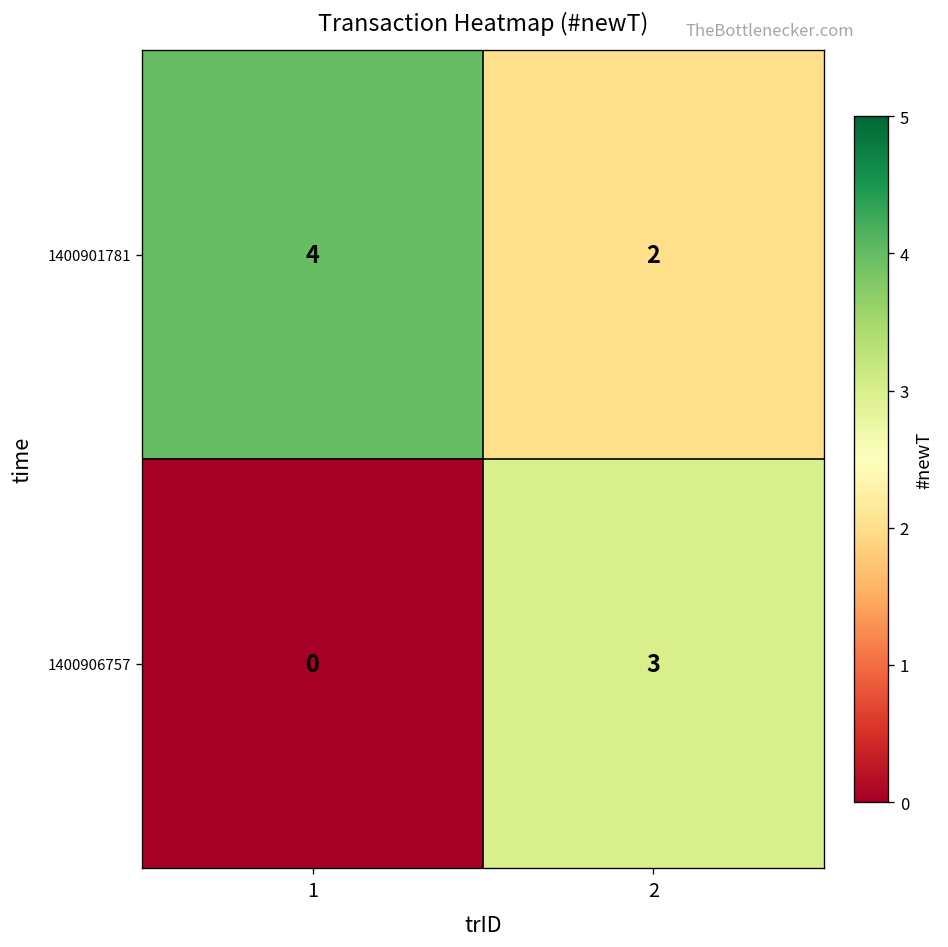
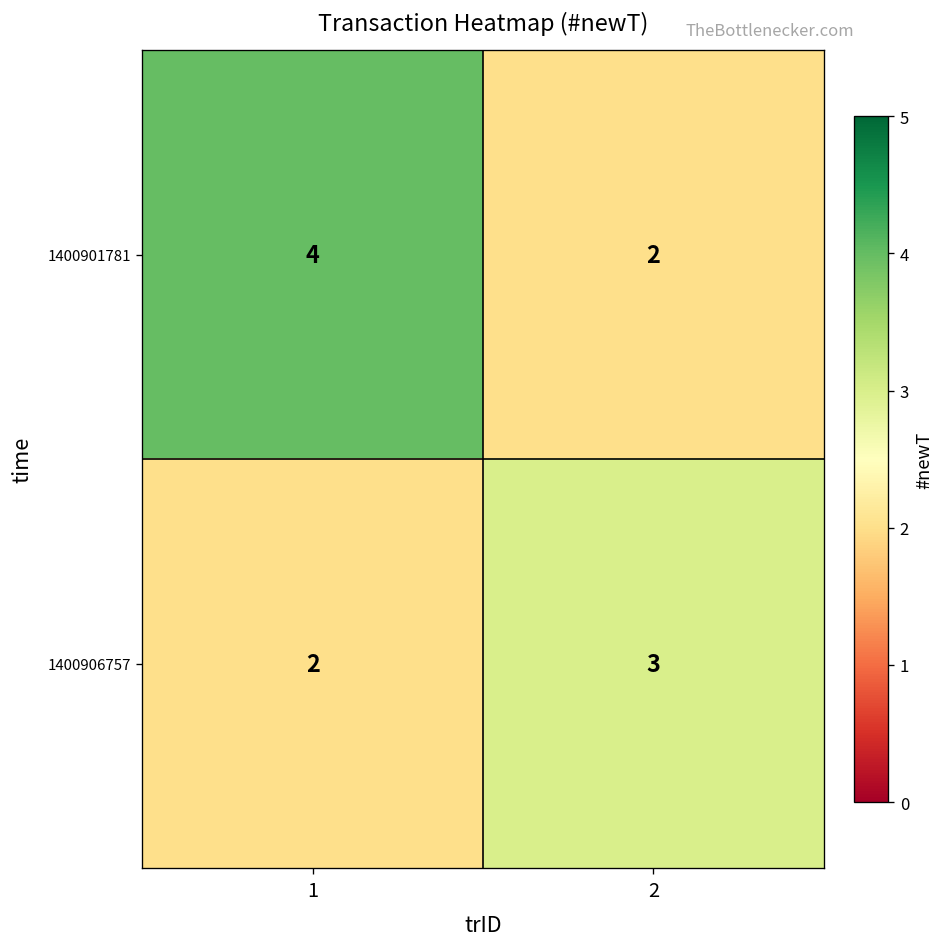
1400906757, 1: 0 -> 2
